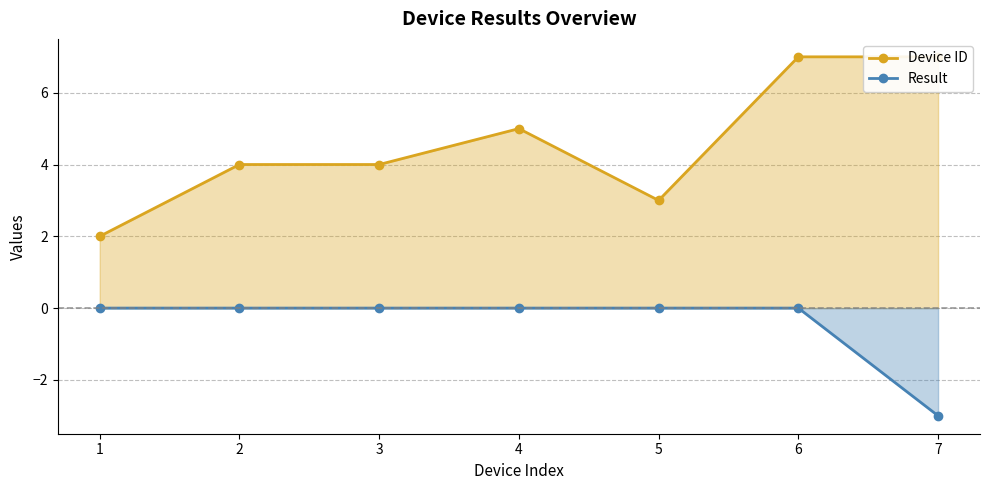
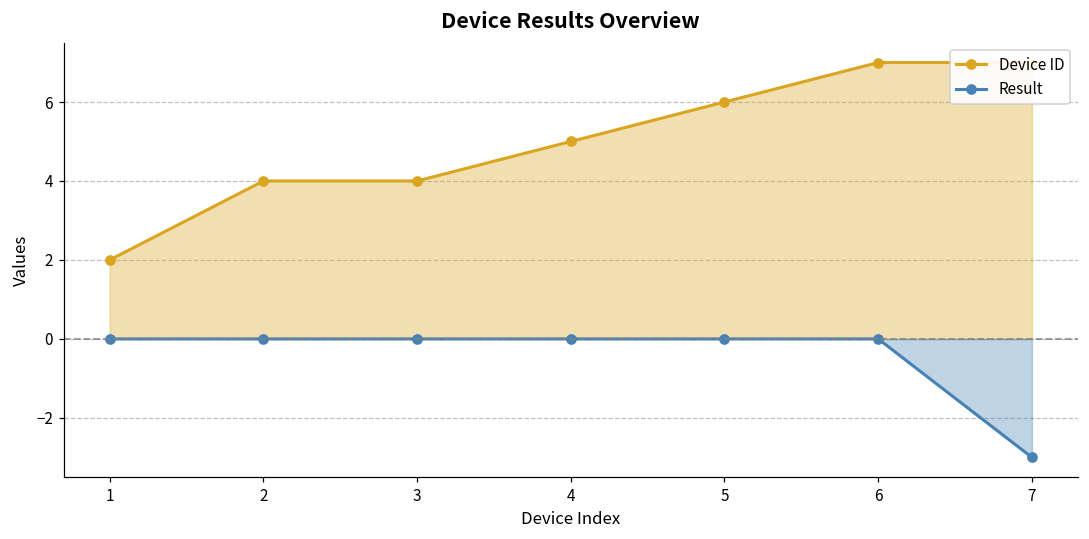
Device ID, 5: 3 -> 6
